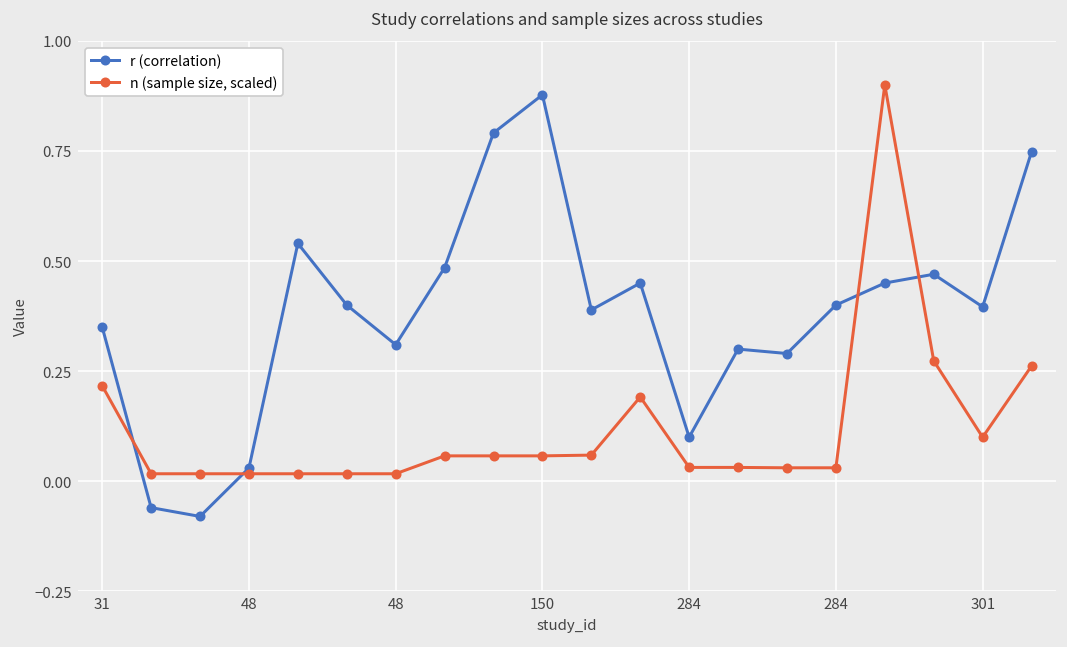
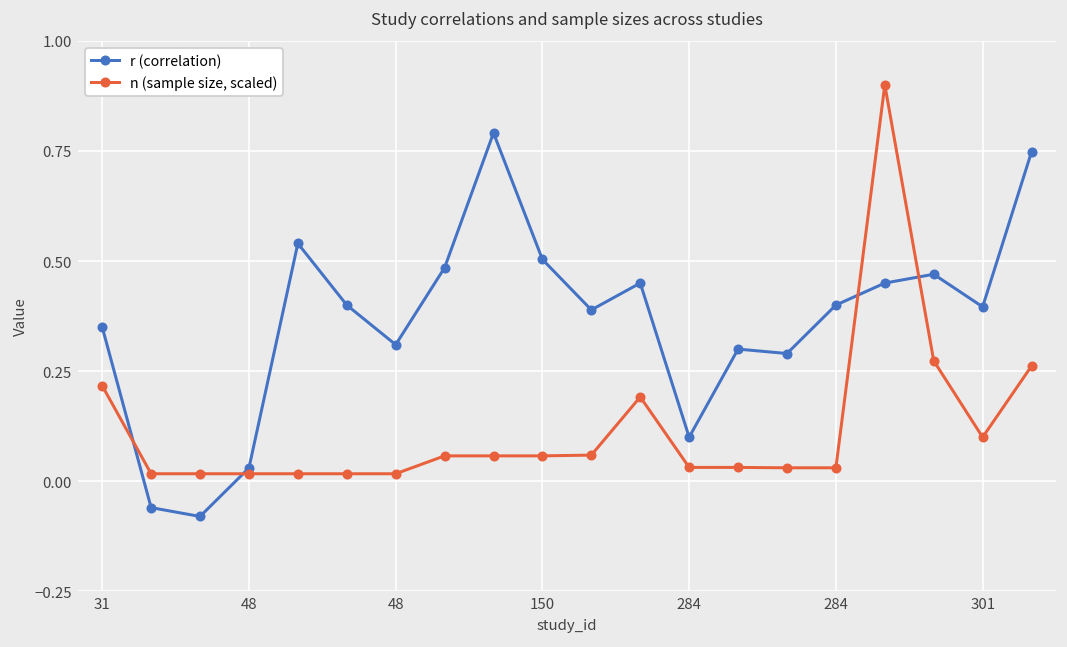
r (correlation), 150: 0.88 -> 0.50
